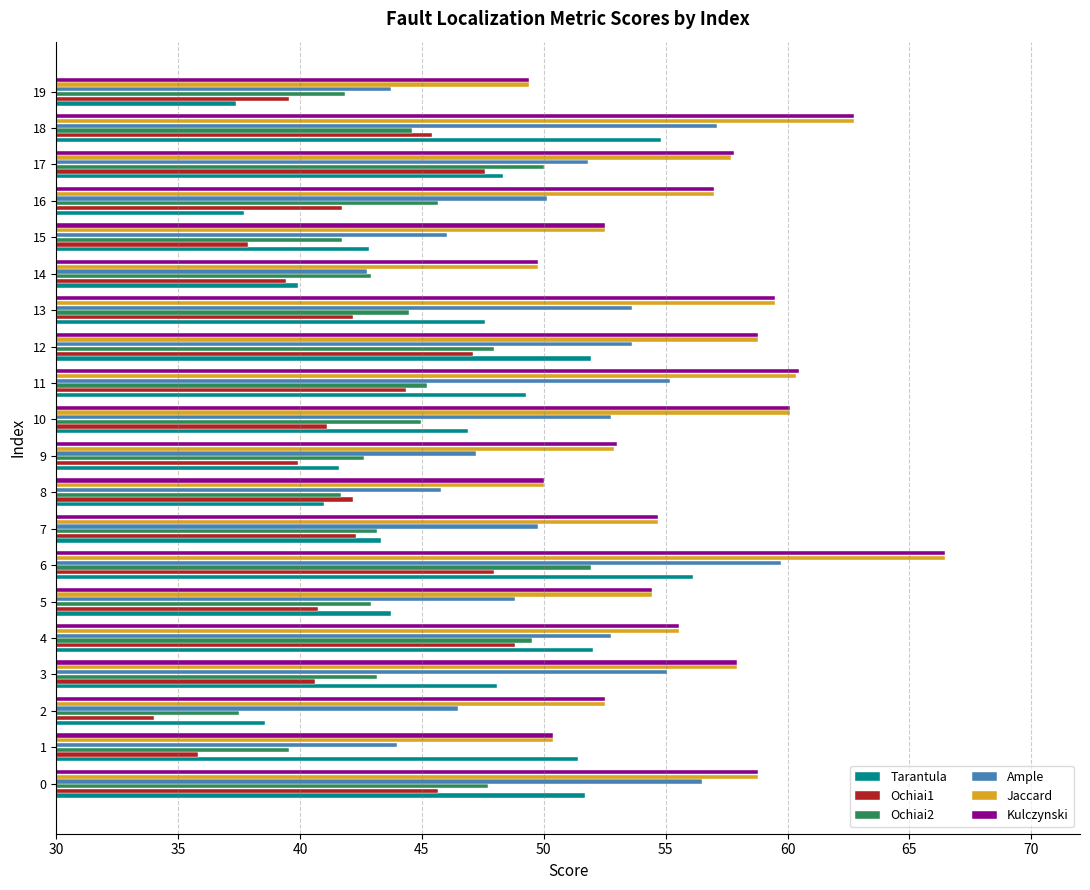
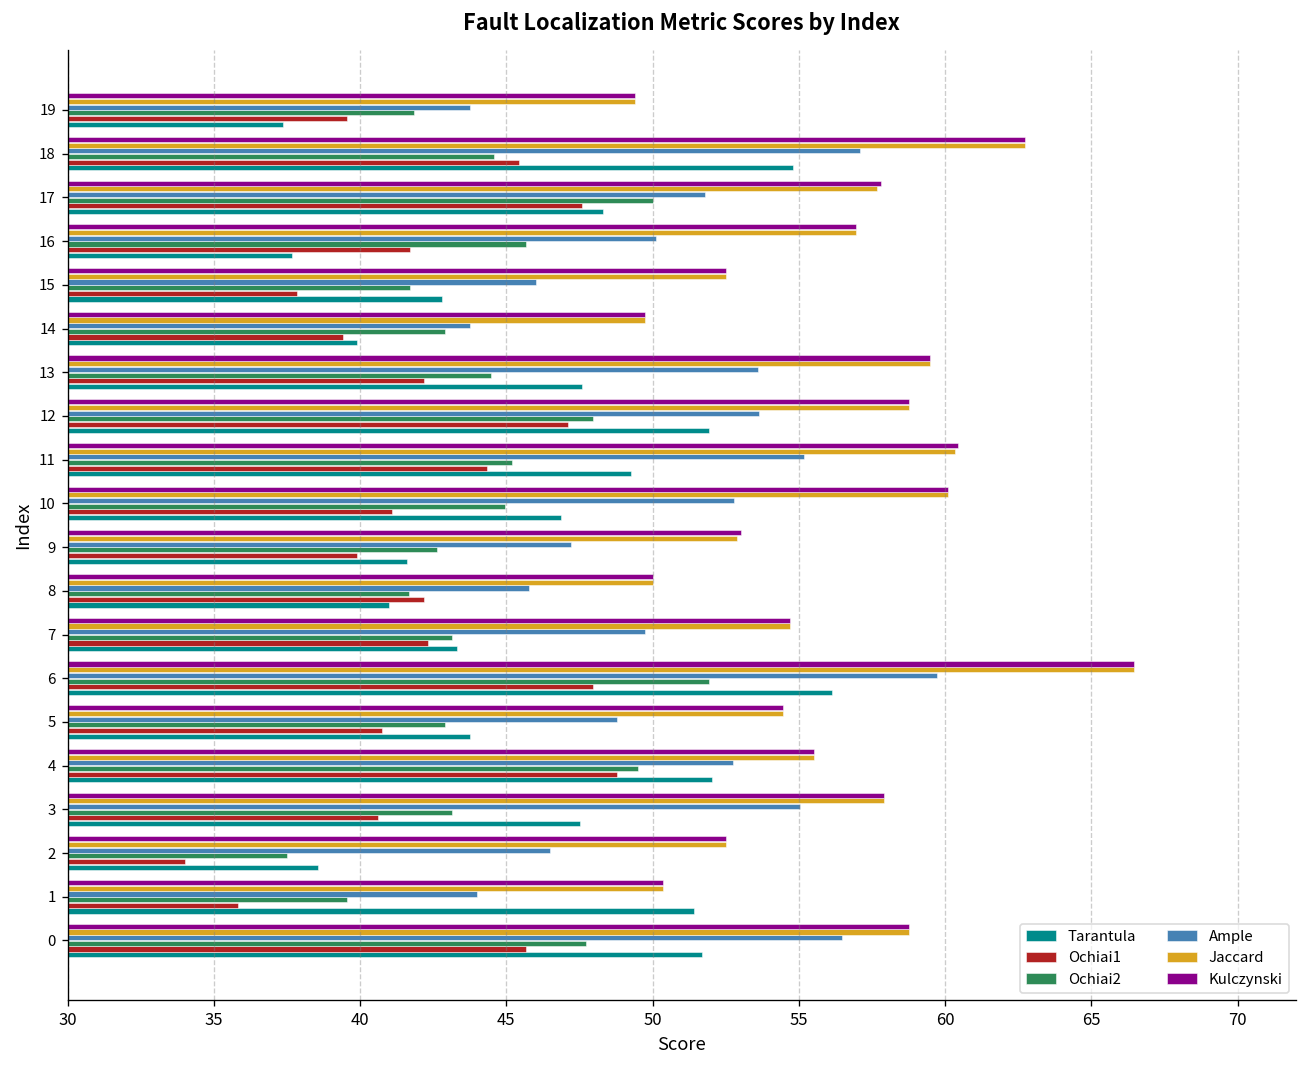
Ample, 14: 42.8 -> 43.8
Tarantula, 3: 48.1 -> 47.5
